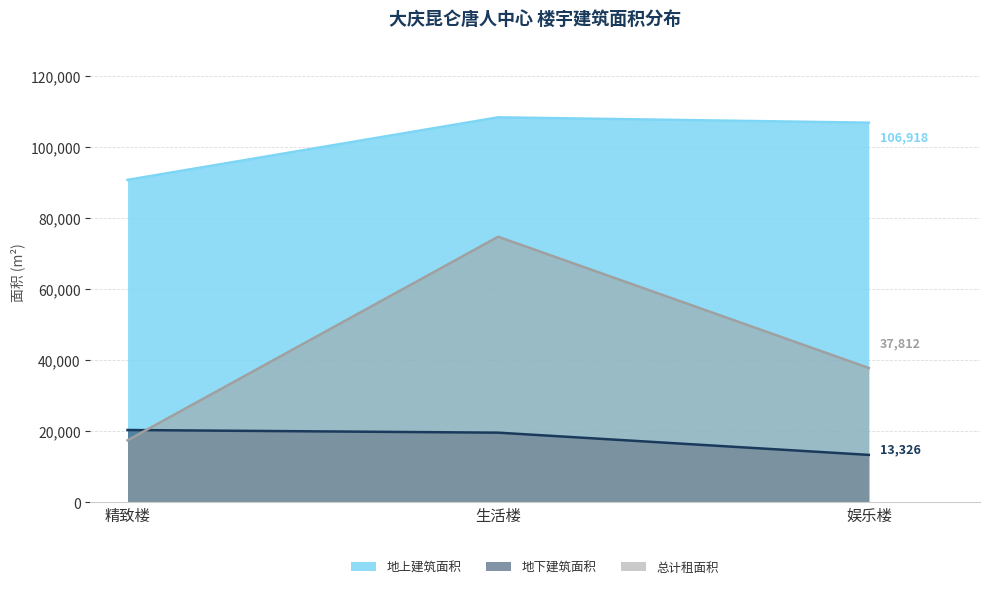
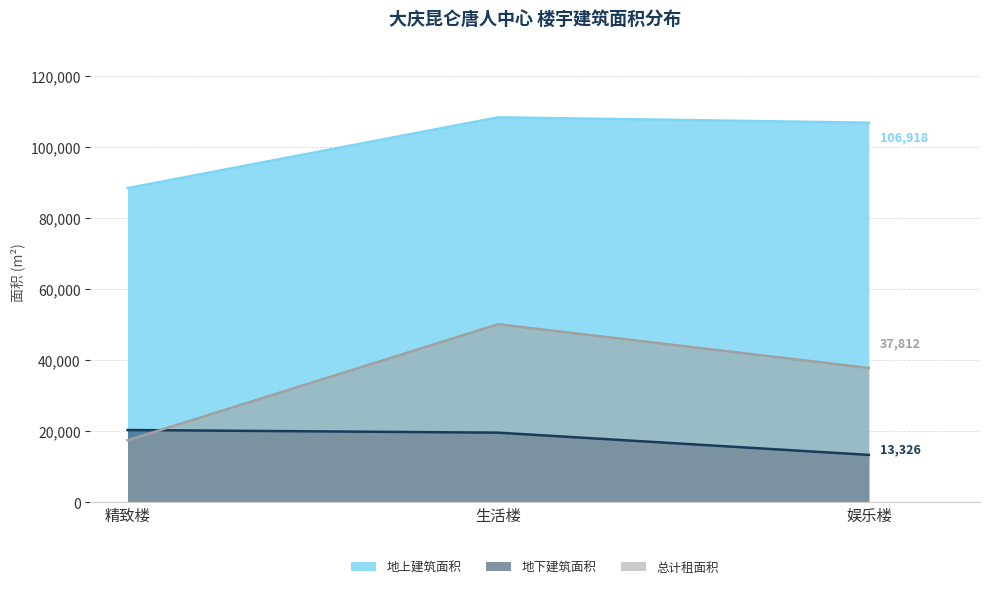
地上建筑面积, 精致楼: 91,000 -> 88,000
总计租面积, 生活楼: 75,000 -> 50,000
